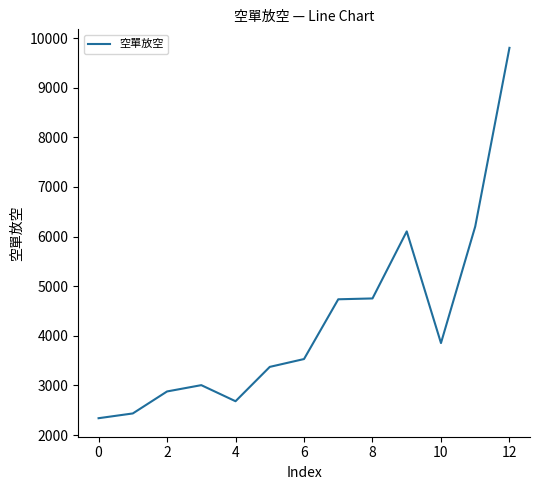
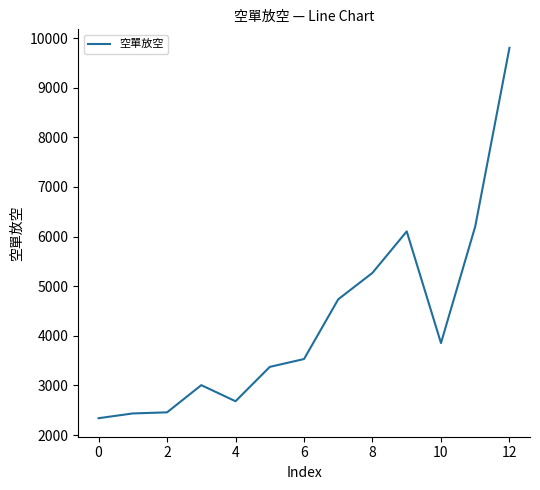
2: 2900 -> 2500
8: 4800 -> 5300
